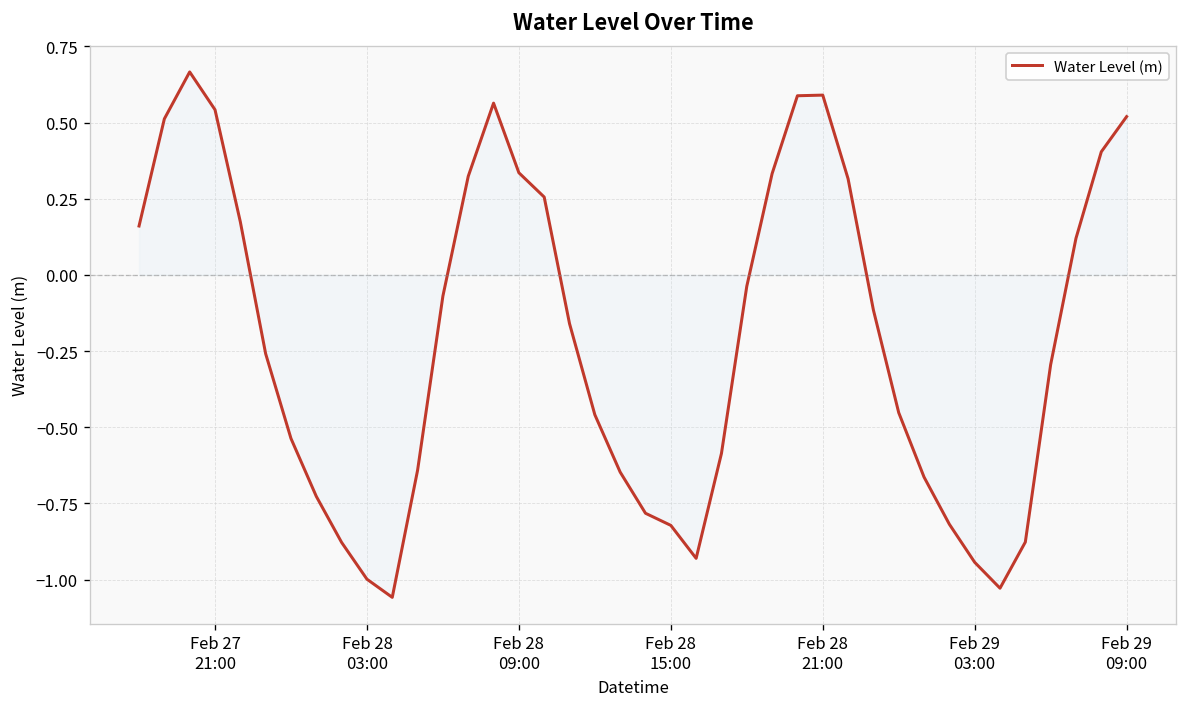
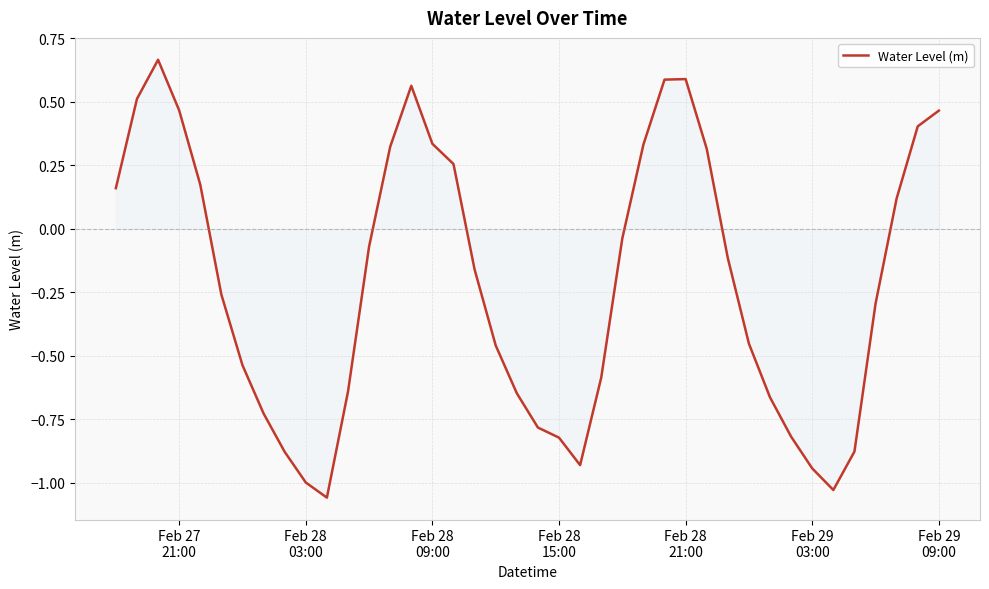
Water Level (m), Feb 27 21:00: 0.54 -> 0.47
Water Level (m), Feb 29 09:00: 0.52 -> 0.47
